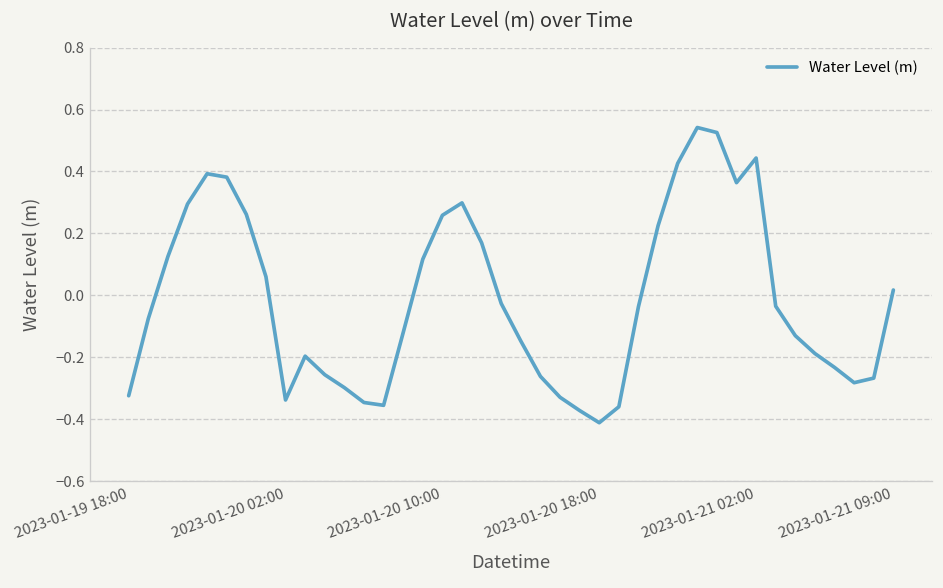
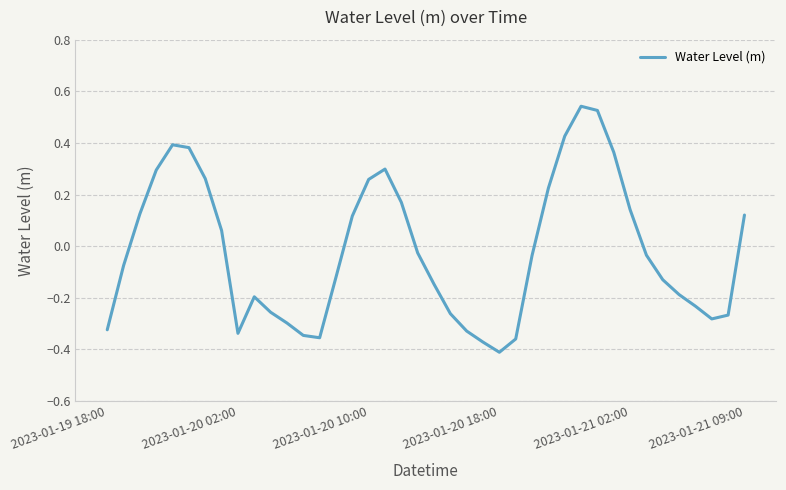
2023-01-21 02:00: 0.44 -> 0.14
2023-01-21 09:00: 0.02 -> 0.12
